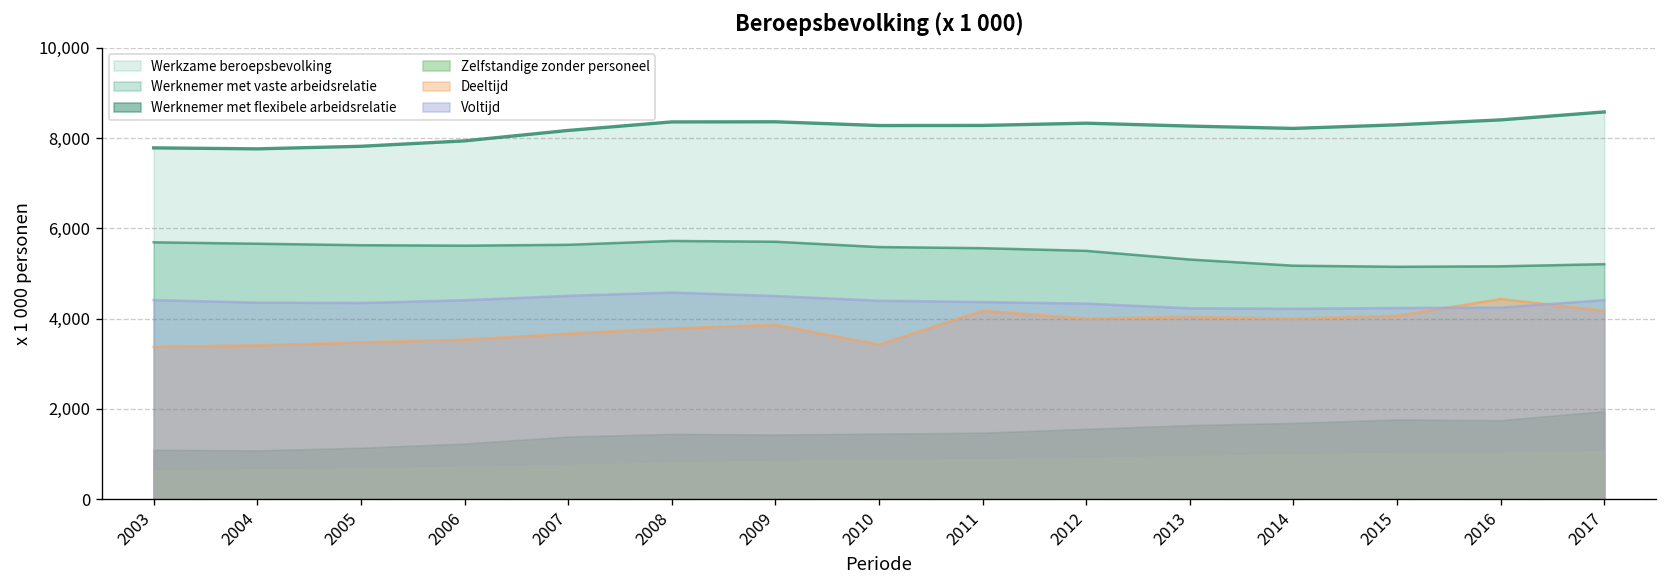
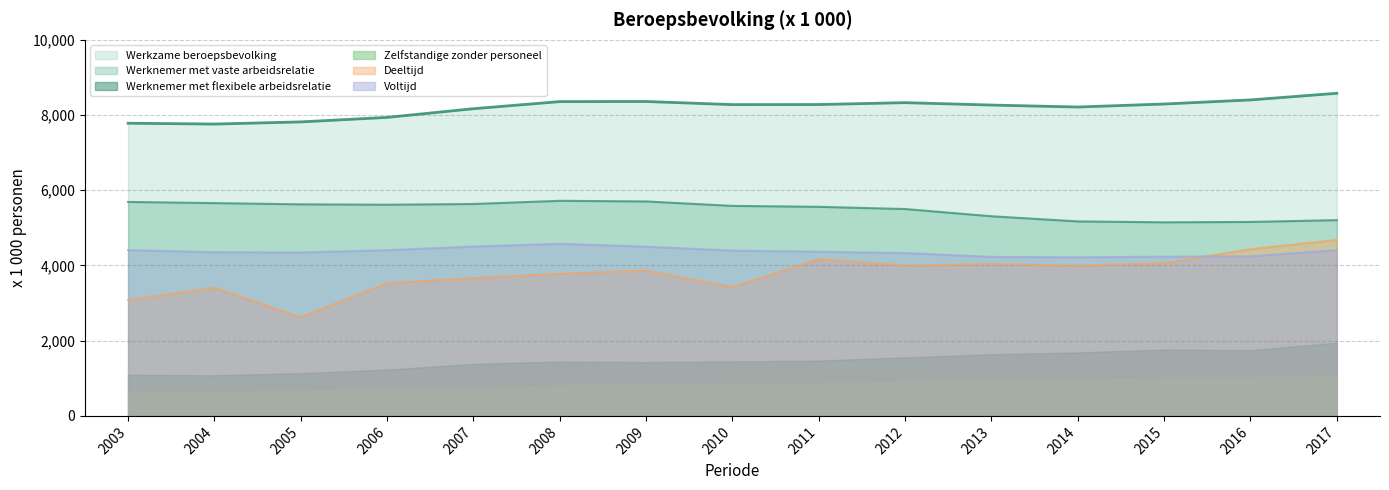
Deeltijd, 2003: 3,400 -> 3,100
Deeltijd, 2005: 3,500 -> 2,600
Deeltijd, 2017: 4,200 -> 4,700
